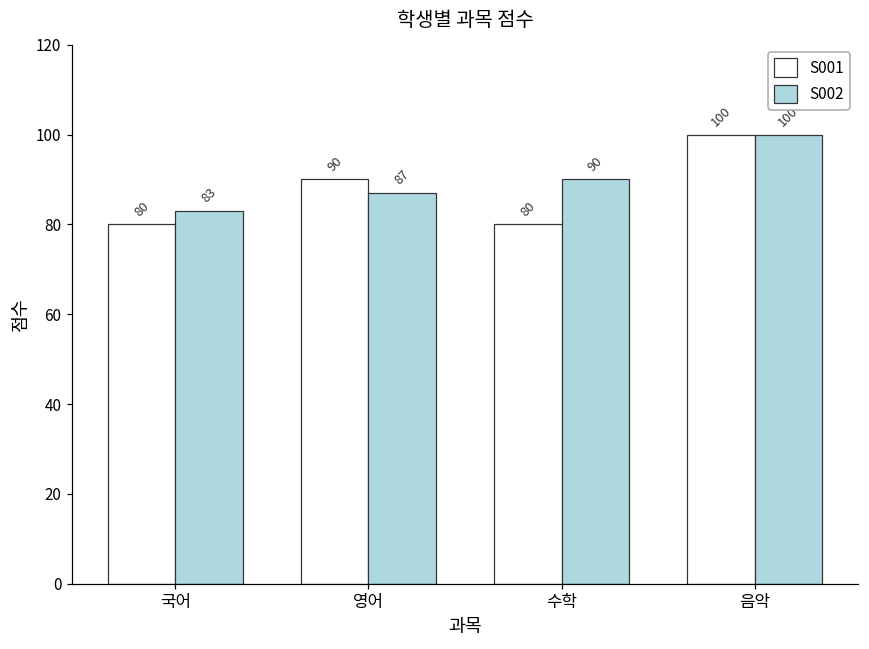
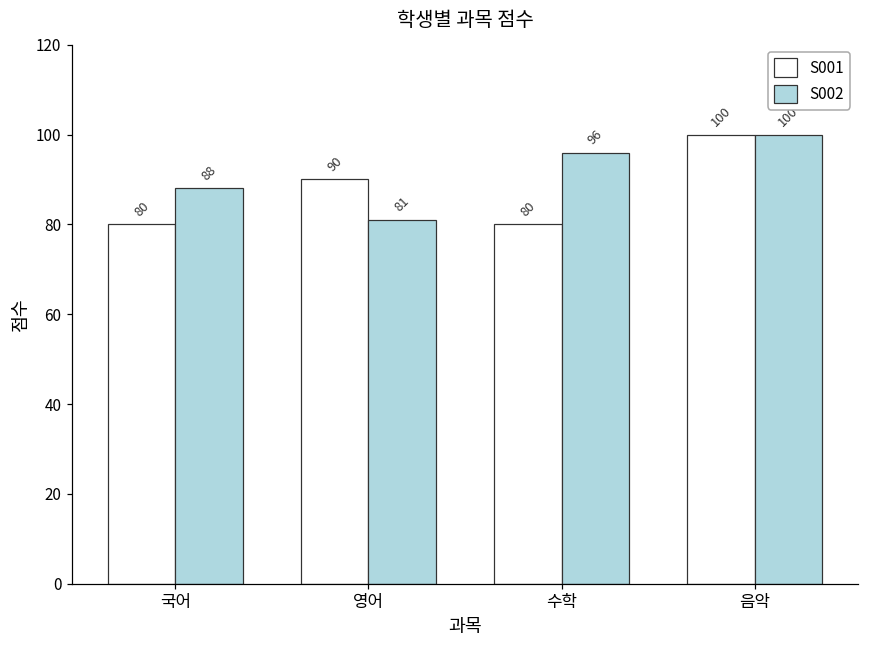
S002, 국어: 83 -> 88
S002, 영어: 87 -> 81
S002, 수학: 90 -> 96
